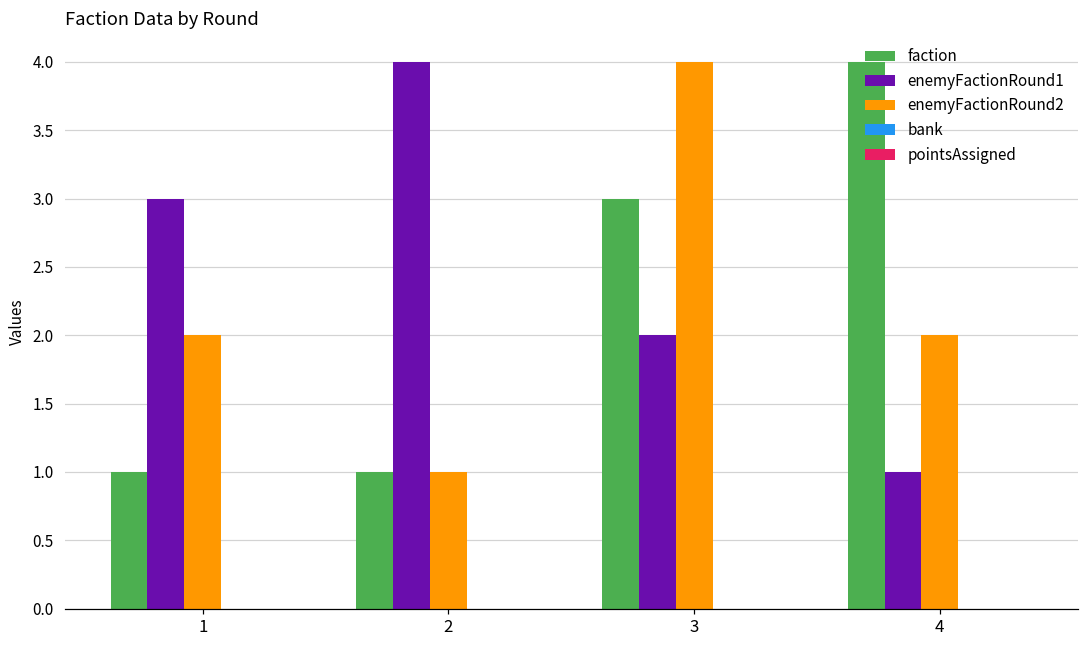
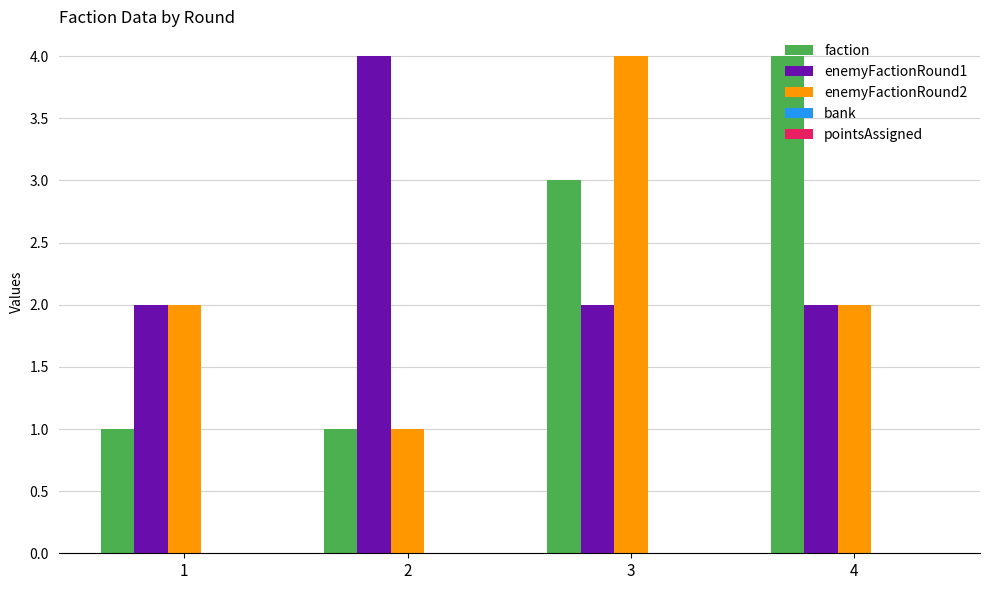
enemyFactionRound1, 1: 3 -> 2
enemyFactionRound1, 4: 1 -> 2
